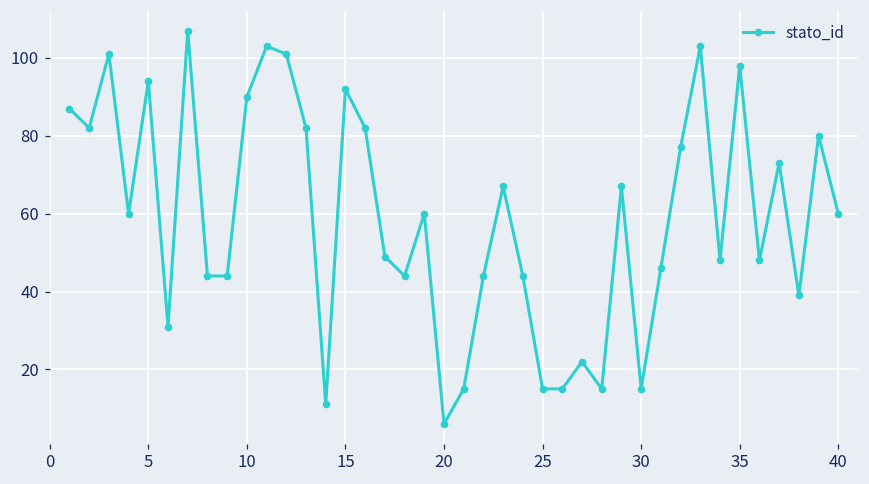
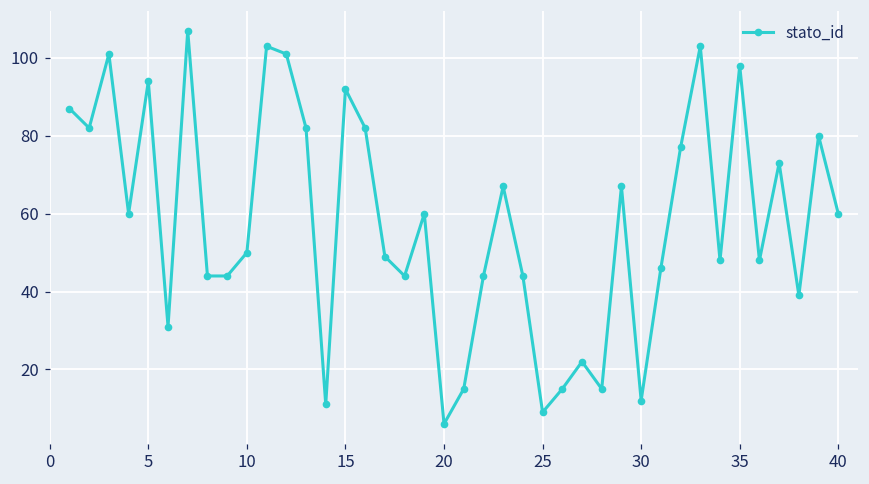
10: 90 -> 50
25: 15 -> 9
30: 15 -> 12
